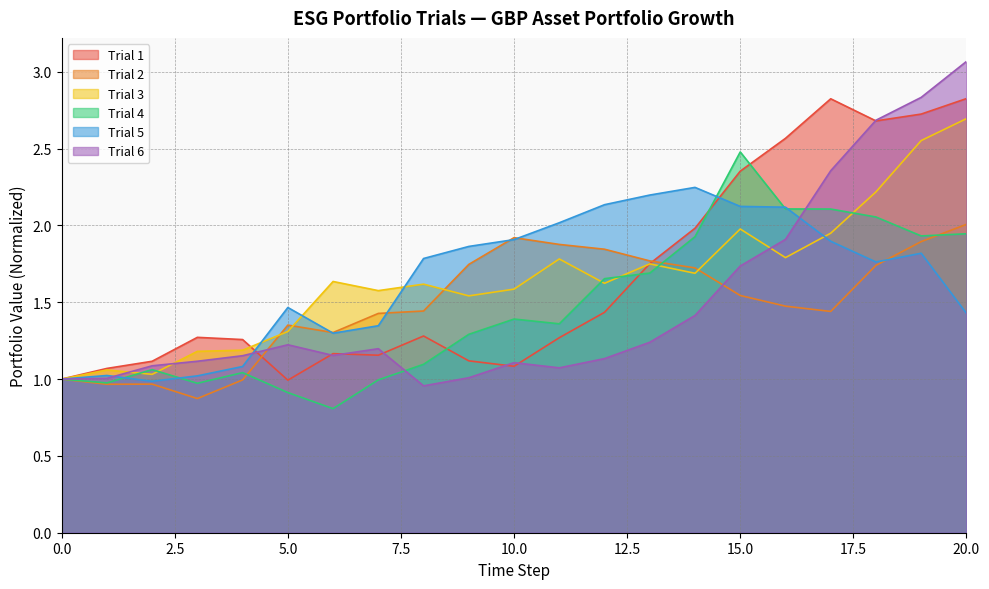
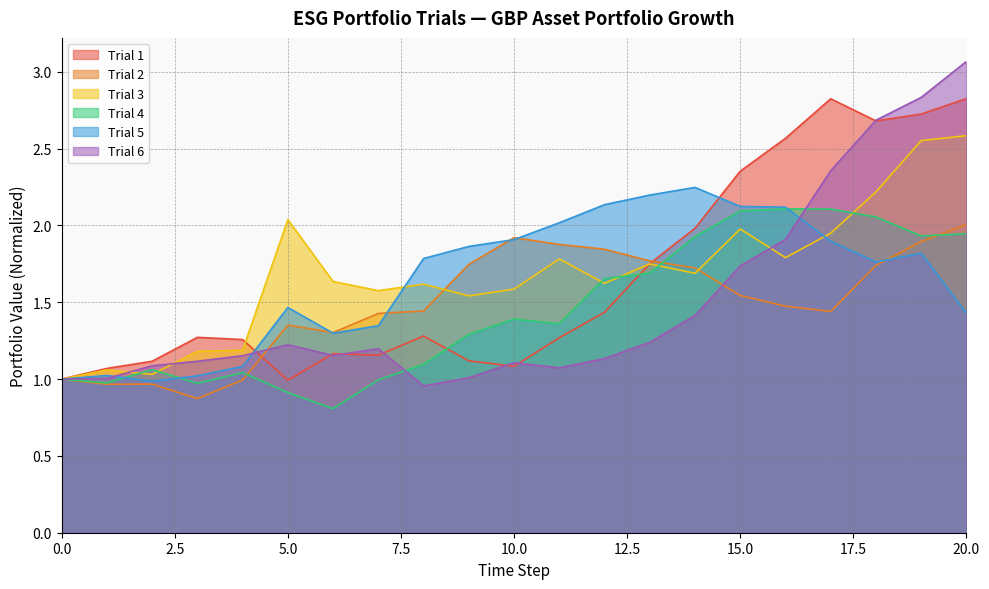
Trial 3, 5.0: 1.31 -> 2.04
Trial 4, 15.0: 2.48 -> 2.09
Trial 3, 20.0: 2.70 -> 2.58
